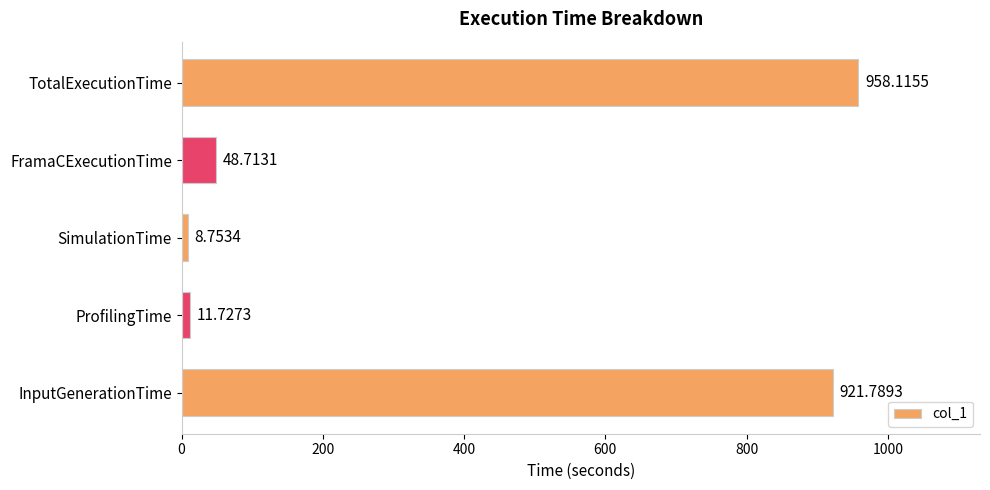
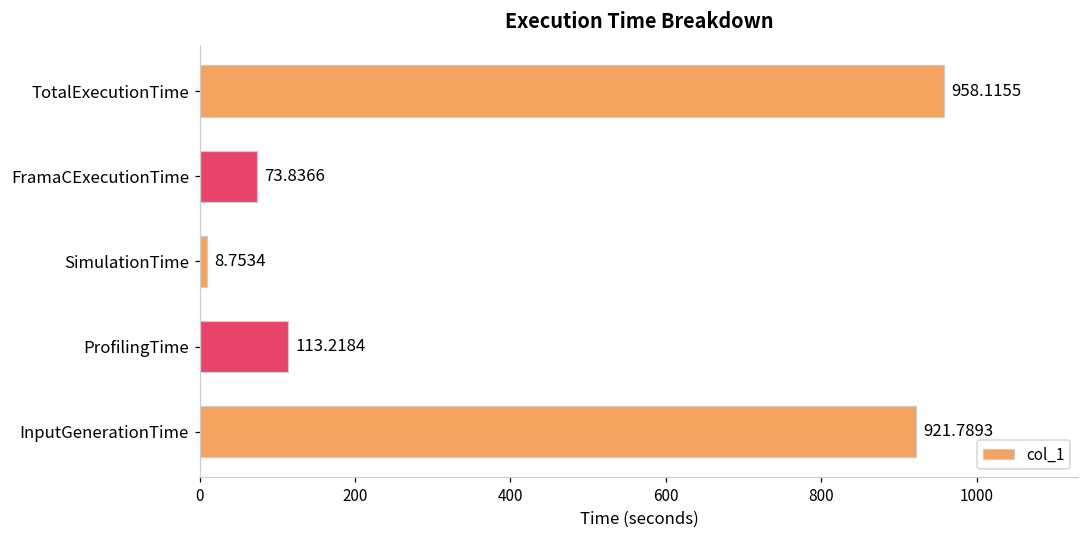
FramaCExecutionTime: 48.7131 -> 73.8366
ProfilingTime: 11.7273 -> 113.2184
